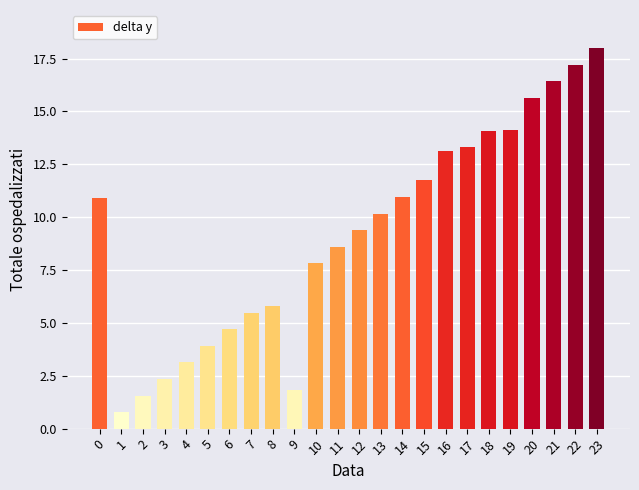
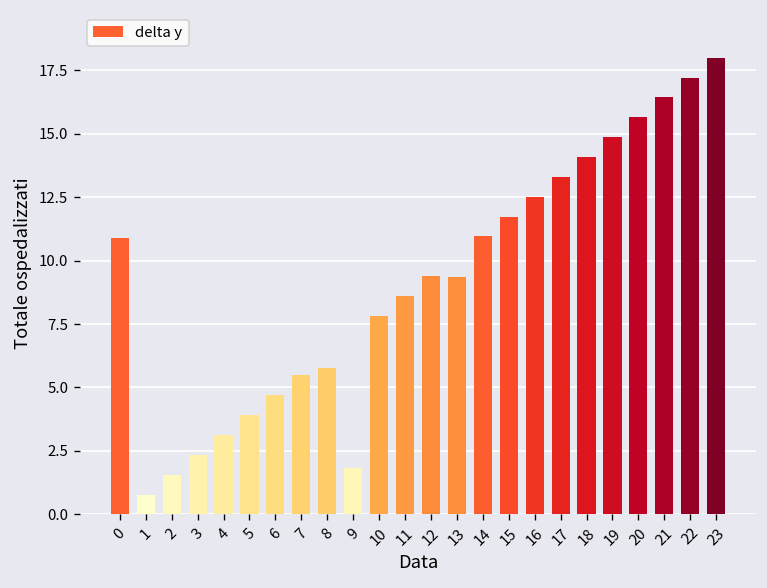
13: 10.2 -> 9.4
16: 13.1 -> 12.5
19: 14.1 -> 14.9
